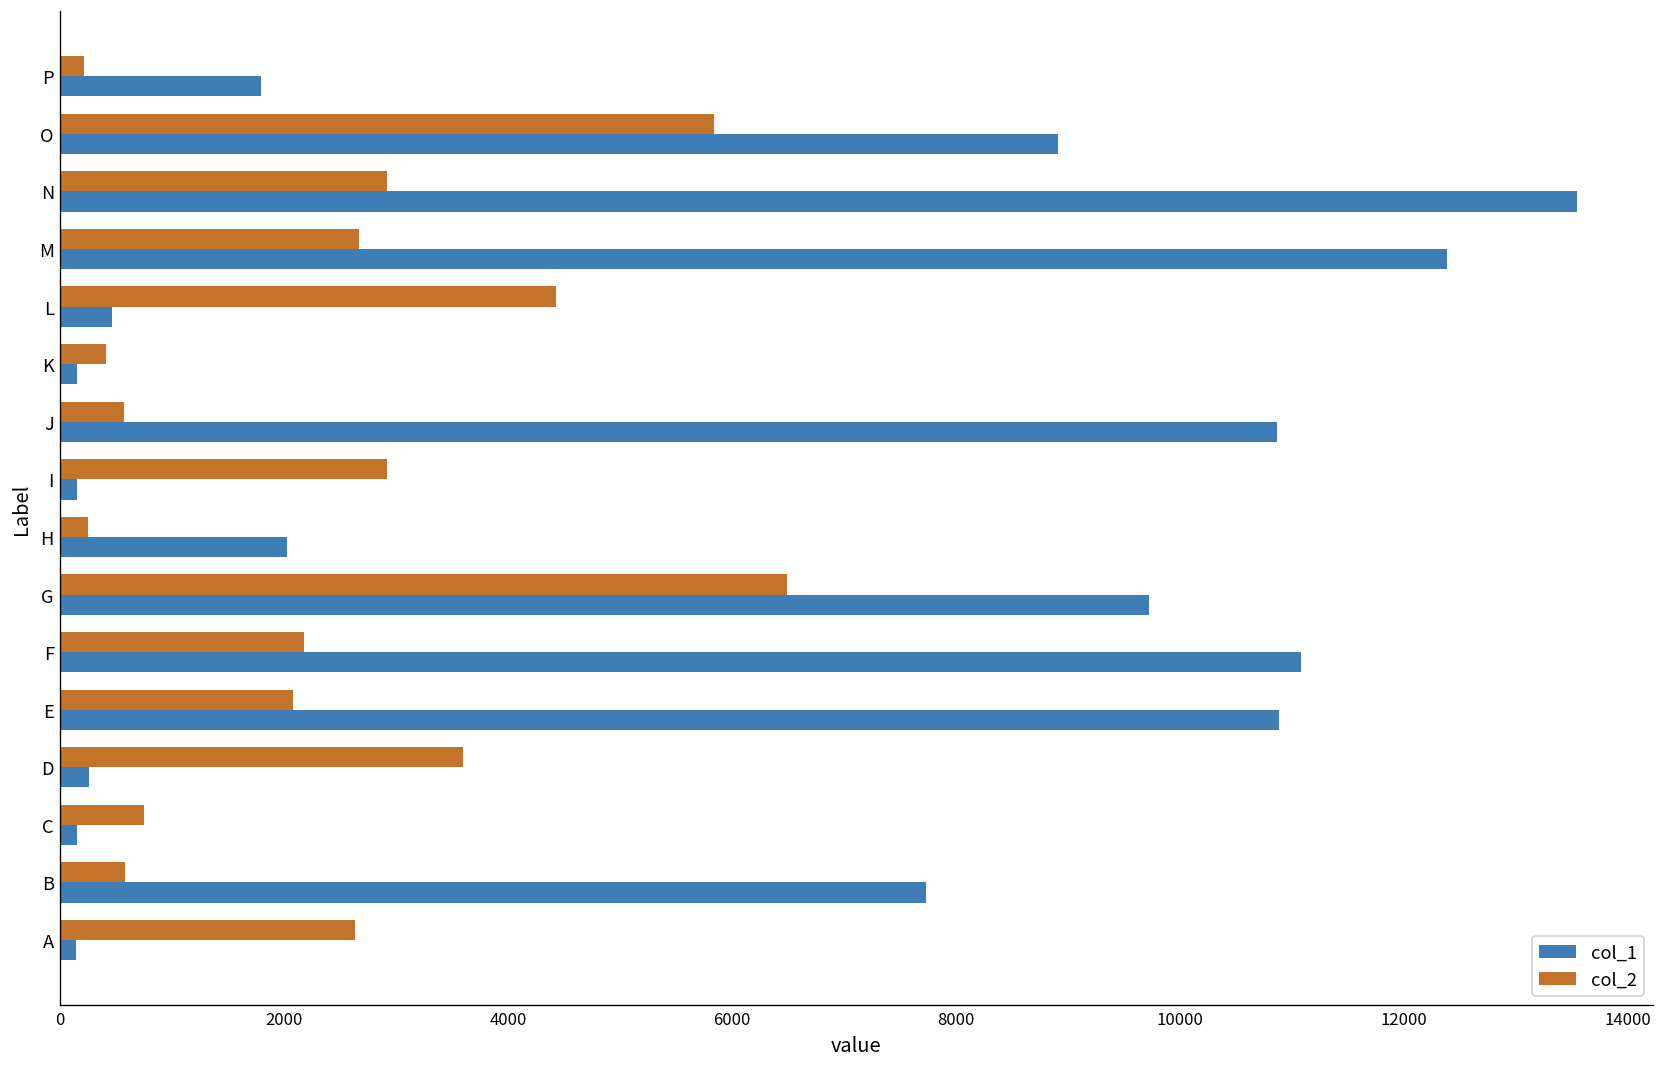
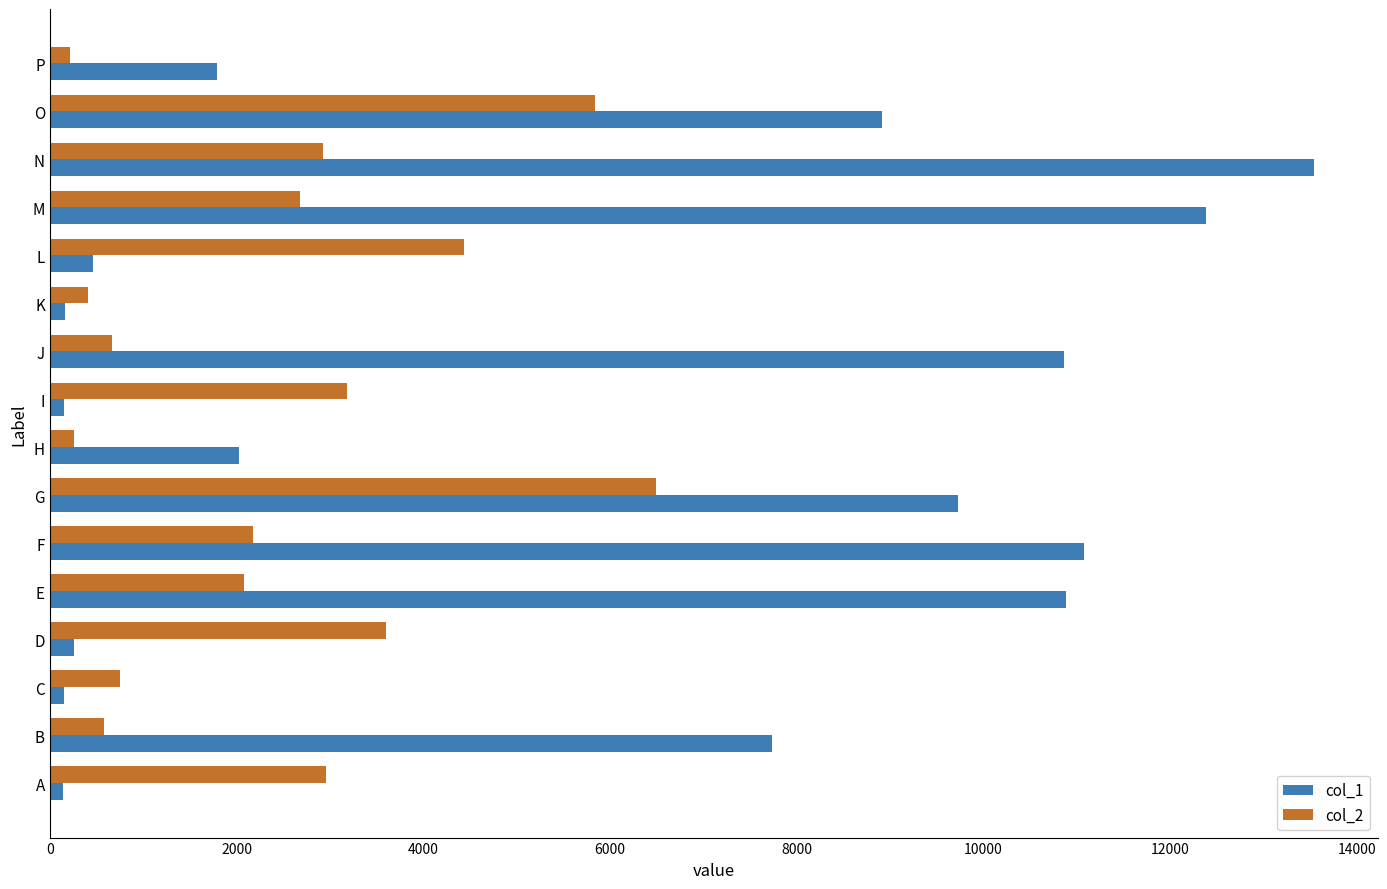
col_2, J: 600 -> 700
col_2, I: 2900 -> 3200
col_2, A: 2600 -> 3000
